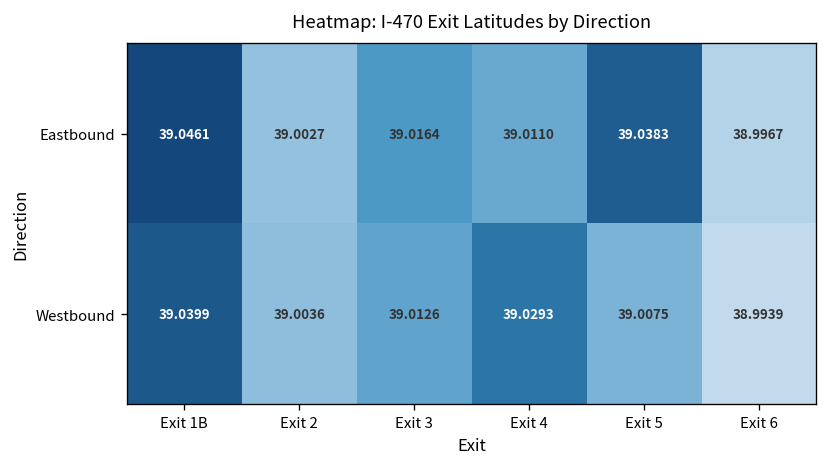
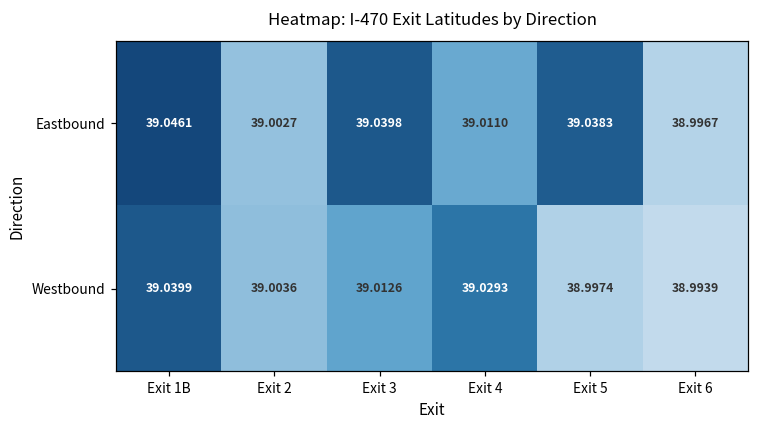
Eastbound, Exit 3: 39.0164 -> 39.0398
Westbound, Exit 5: 39.0075 -> 38.9974
